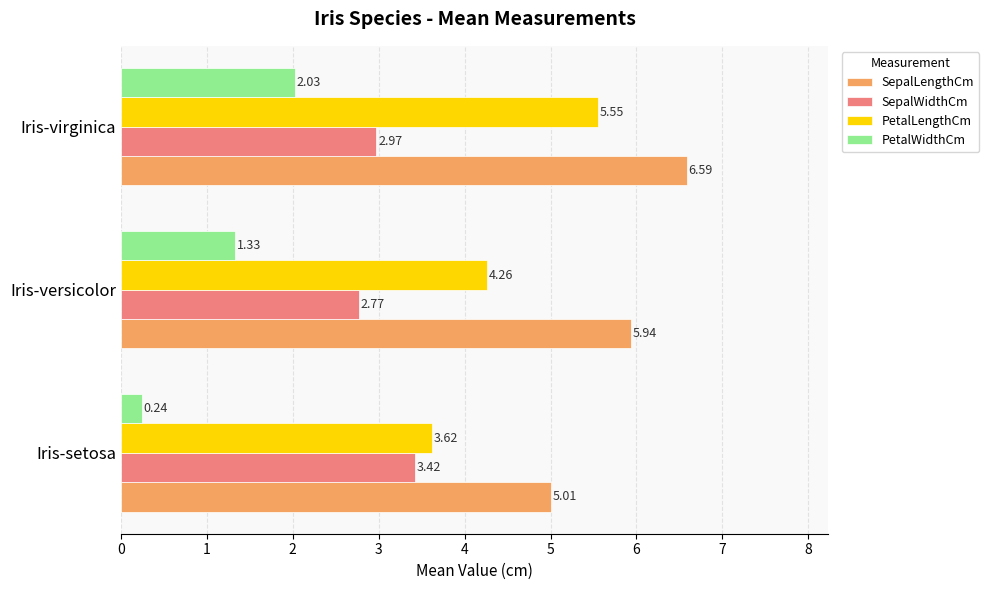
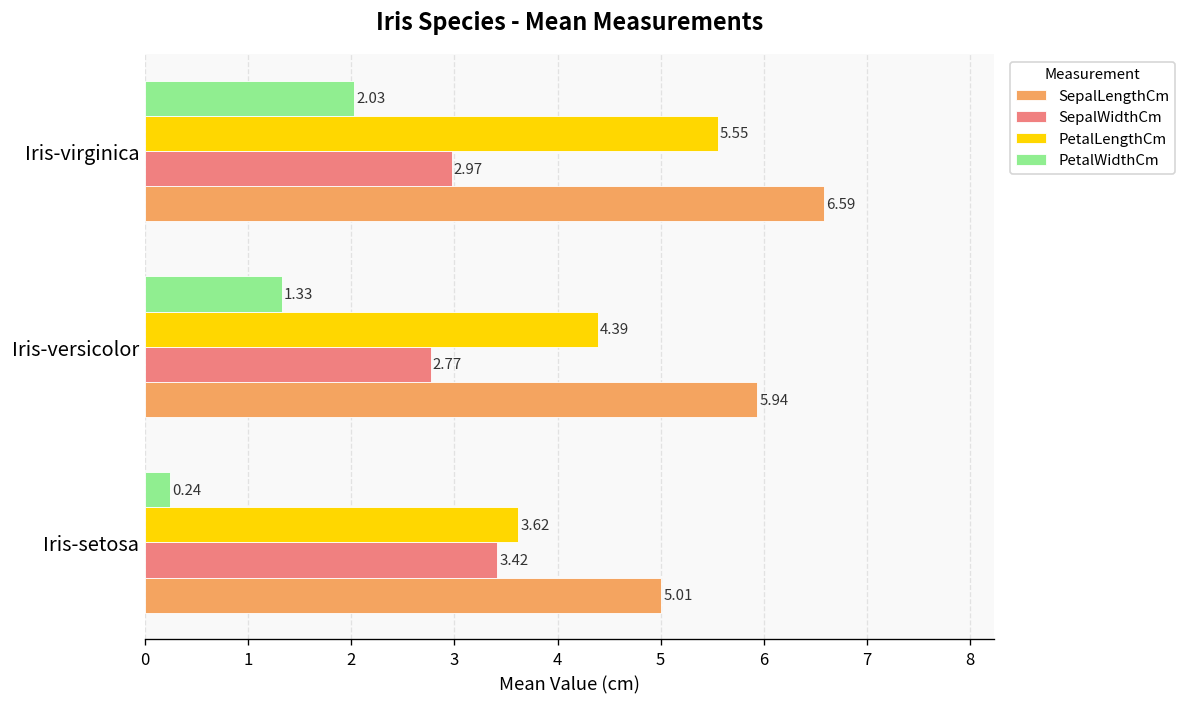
PetalLengthCm, Iris-versicolor: 4.26 -> 4.39
